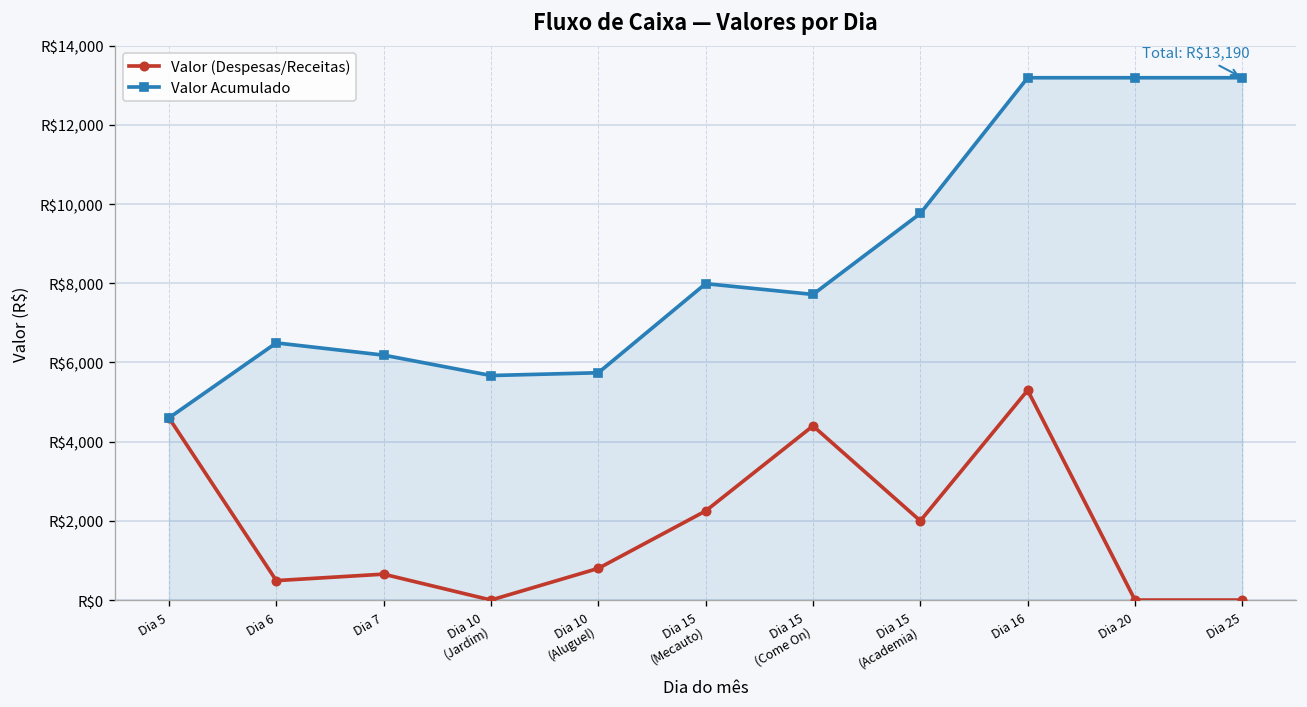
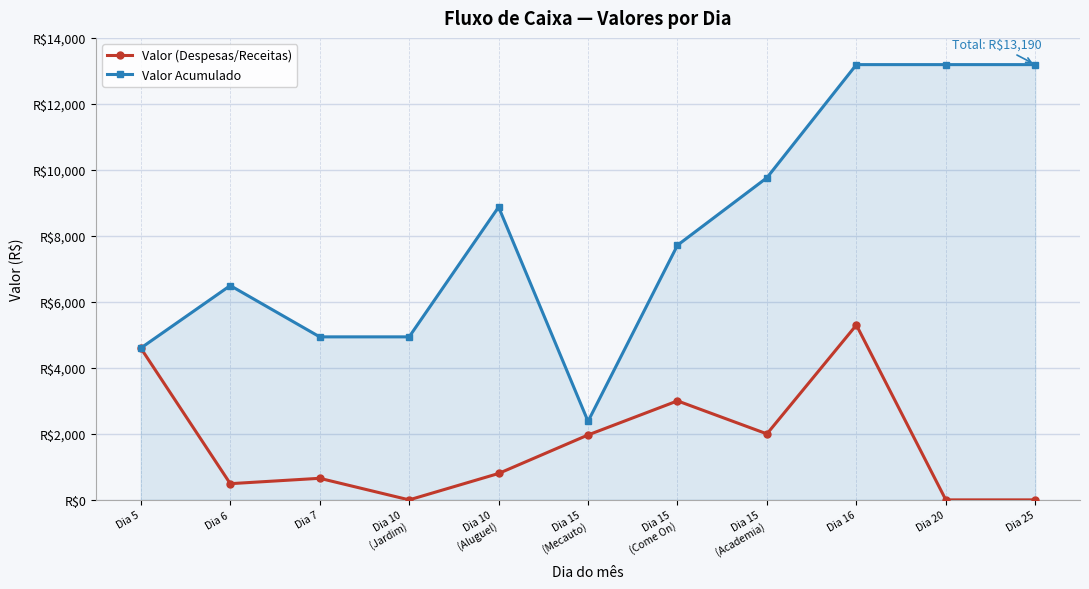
Valor Acumulado, Dia 7: R$6,200 -> R$4,900
Valor Acumulado, Dia 10 (Jardim): R$5,700 -> R$4,900
Valor Acumulado, Dia 10 (Aluguel): R$5,700 -> R$8,900
Valor (Despesas/Receitas), Dia 15 (Mecauto): R$2,300 -> R$2,000
Valor Acumulado, Dia 15 (Mecauto): R$8,000 -> R$2,400
Valor (Despesas/Receitas), Dia 15 (Come On): R$4,400 -> R$3,000
